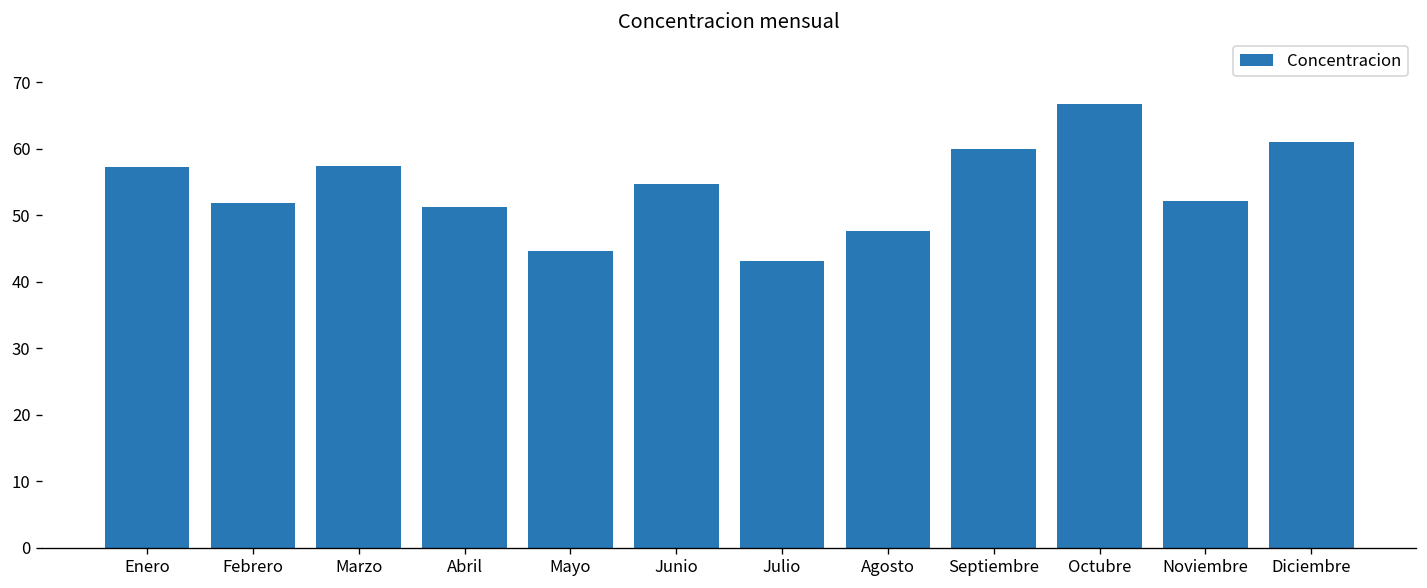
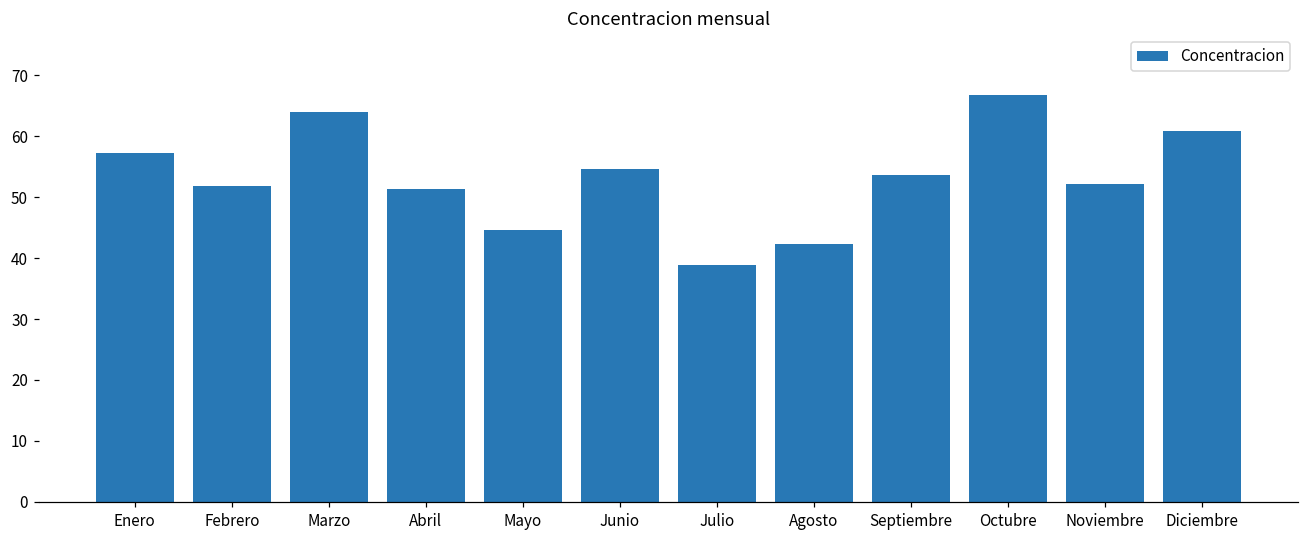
Marzo: 57 -> 64
Julio: 43 -> 39
Agosto: 48 -> 42
Septiembre: 60 -> 54
